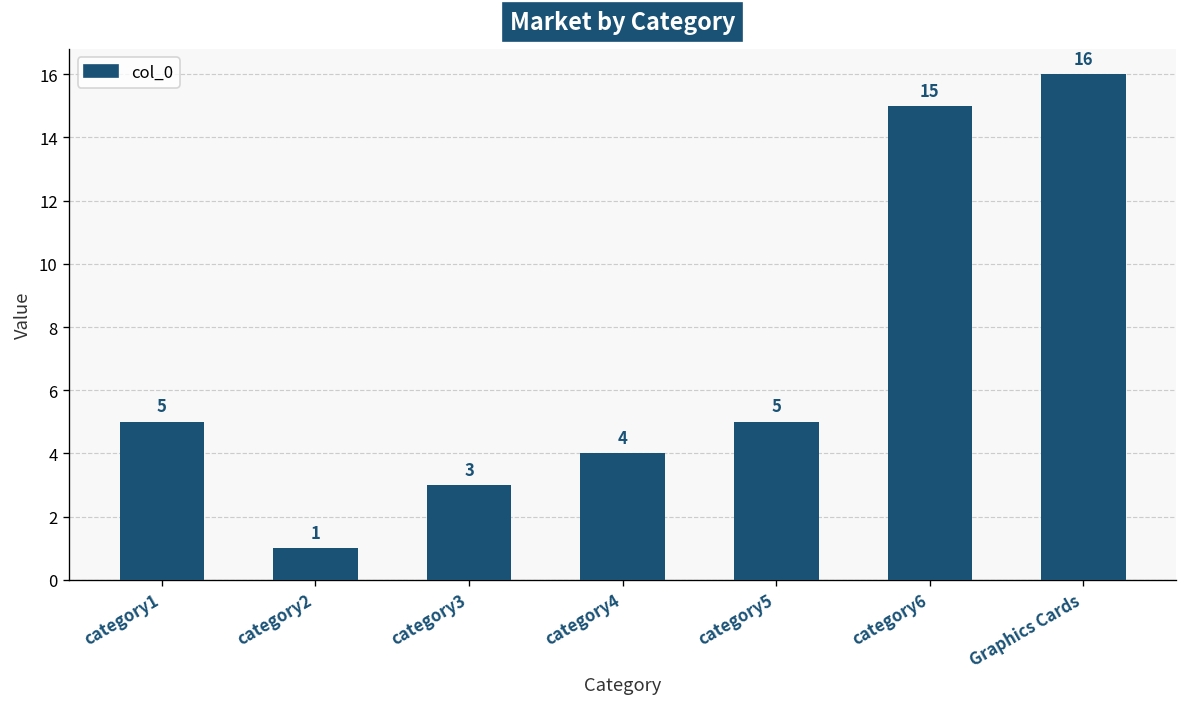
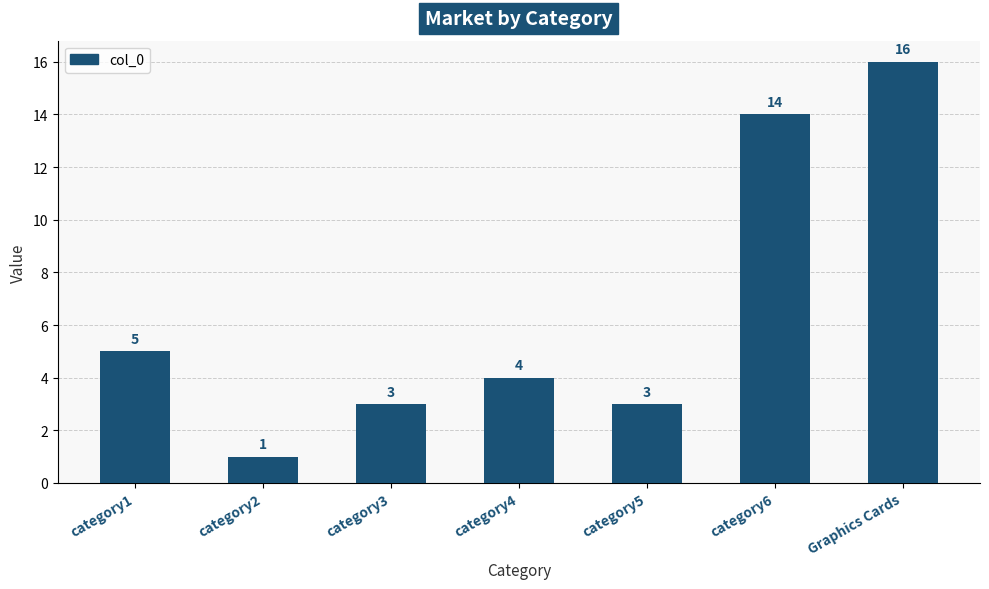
category5: 5 -> 3
category6: 15 -> 14
